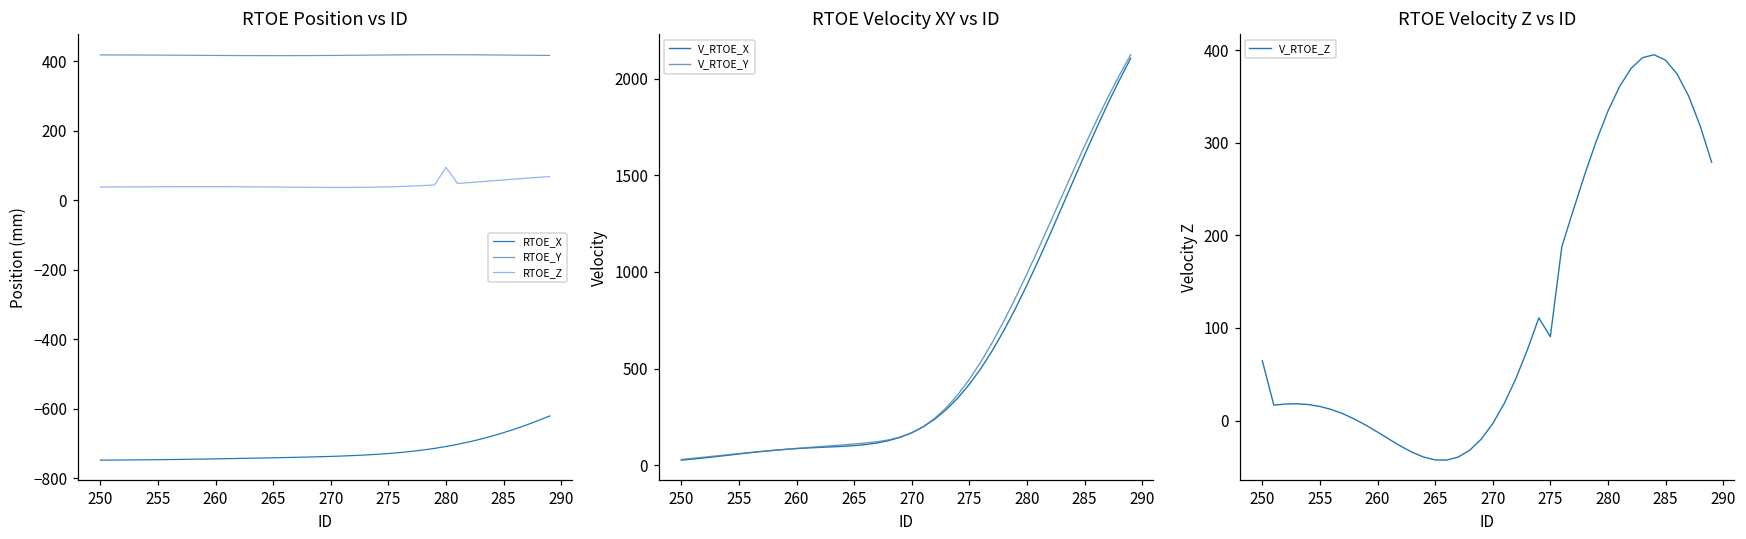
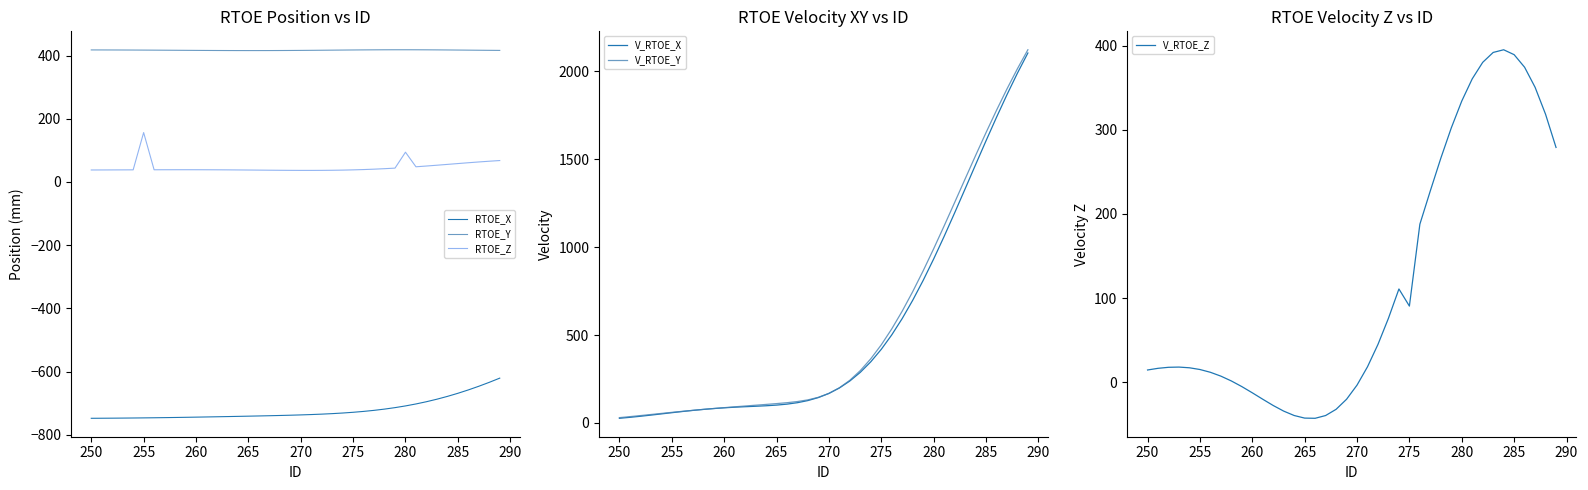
RTOE Position vs ID, RTOE_Z, 255: 40 -> 160
RTOE Velocity Z vs ID, 250: 60 -> 10
